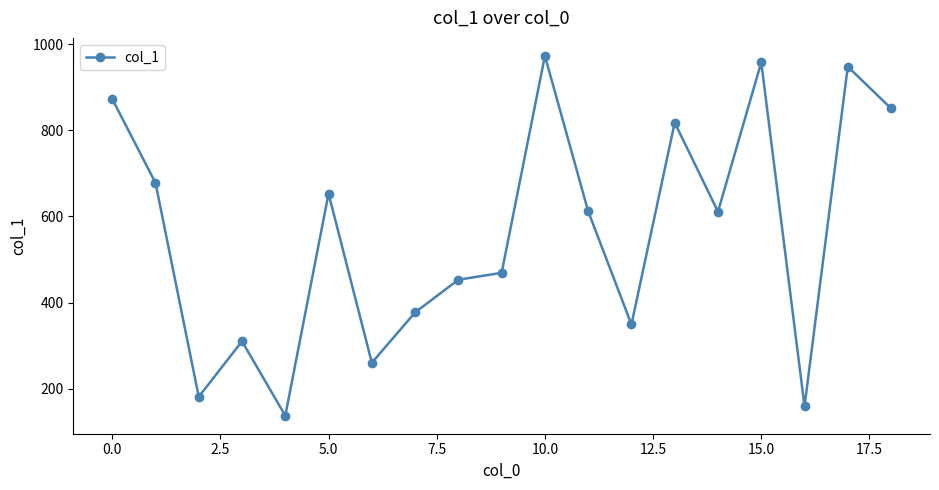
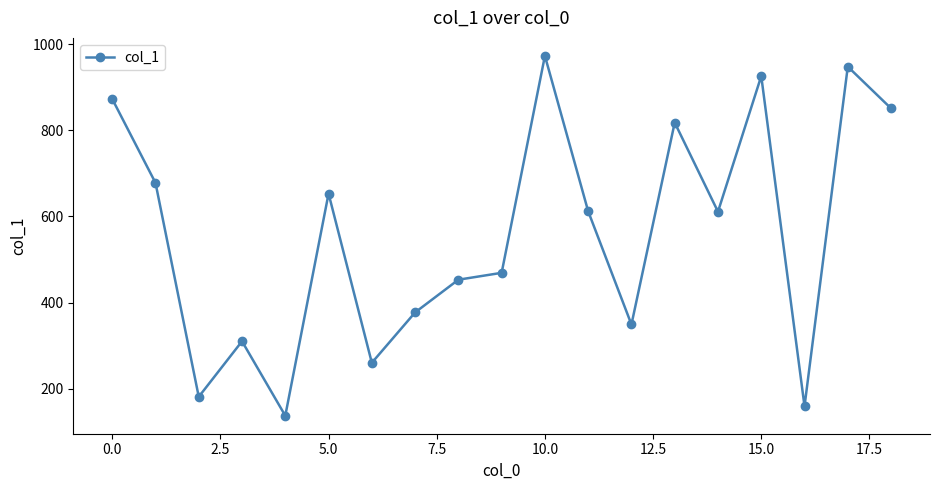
15.0: 960 -> 930
